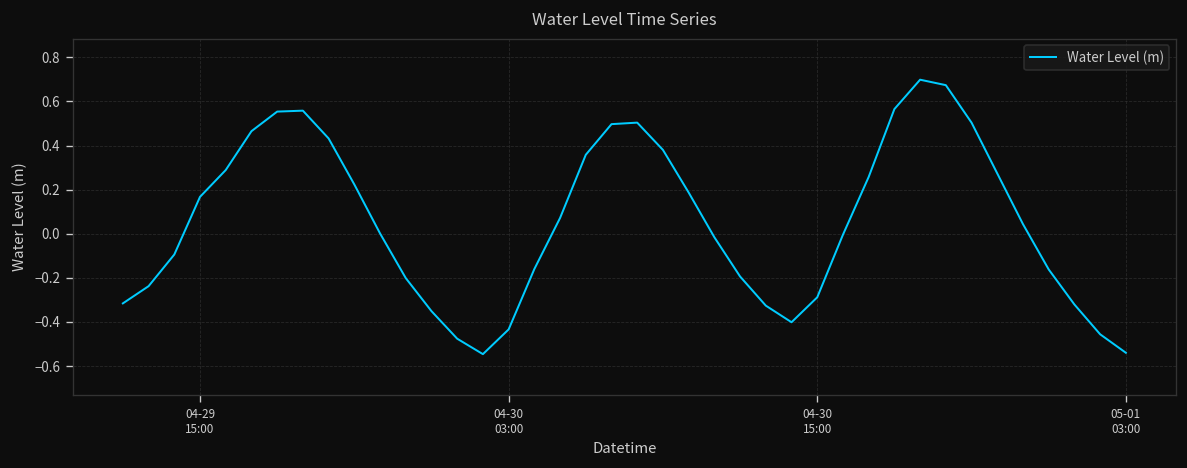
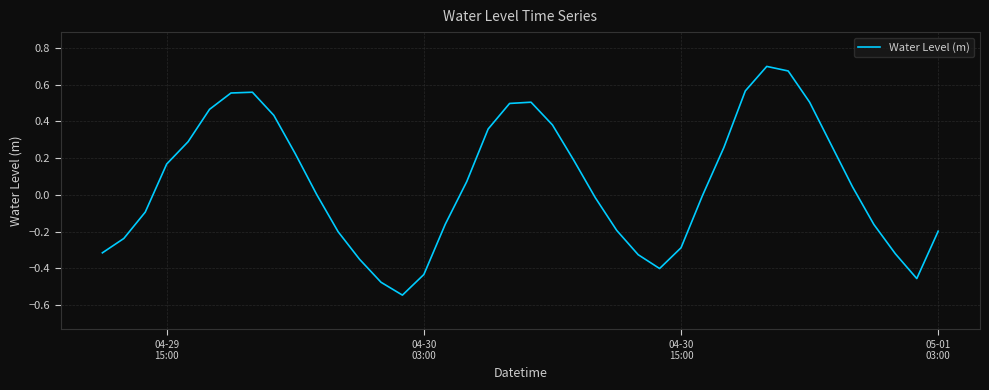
05-01 03:00: -0.54 -> -0.20
